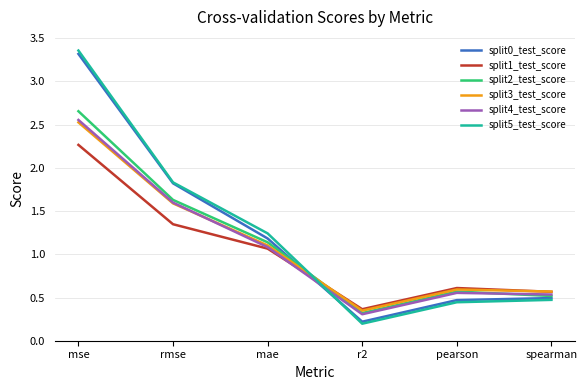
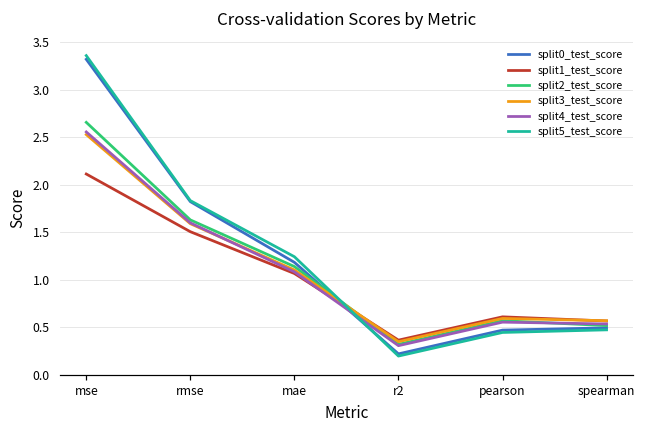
split1_test_score, mse: 2.3 -> 2.1
split1_test_score, rmse: 1.3 -> 1.5
